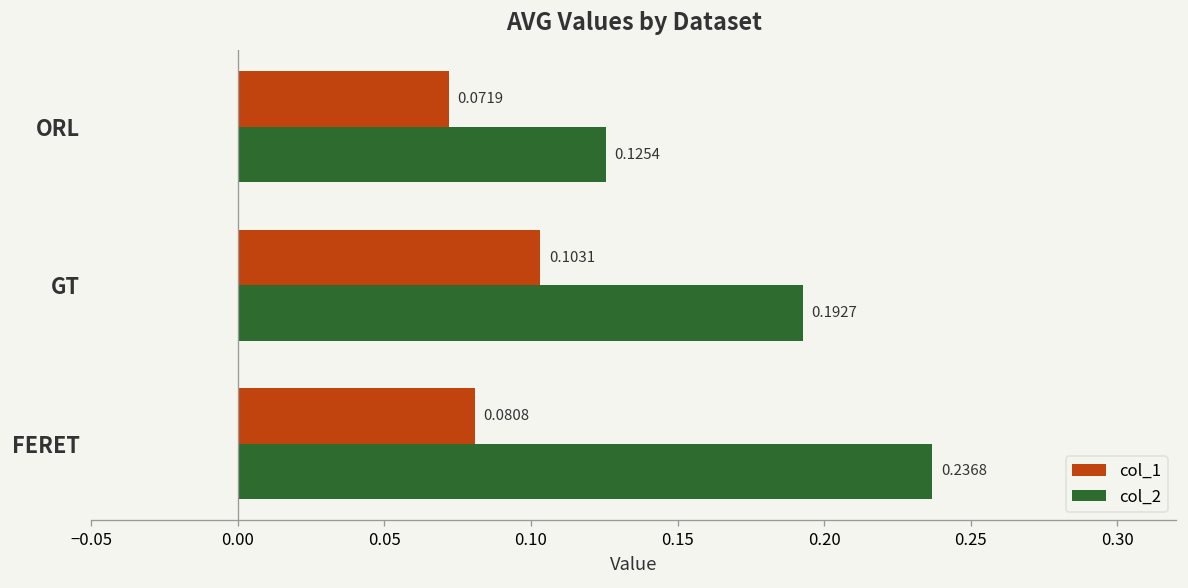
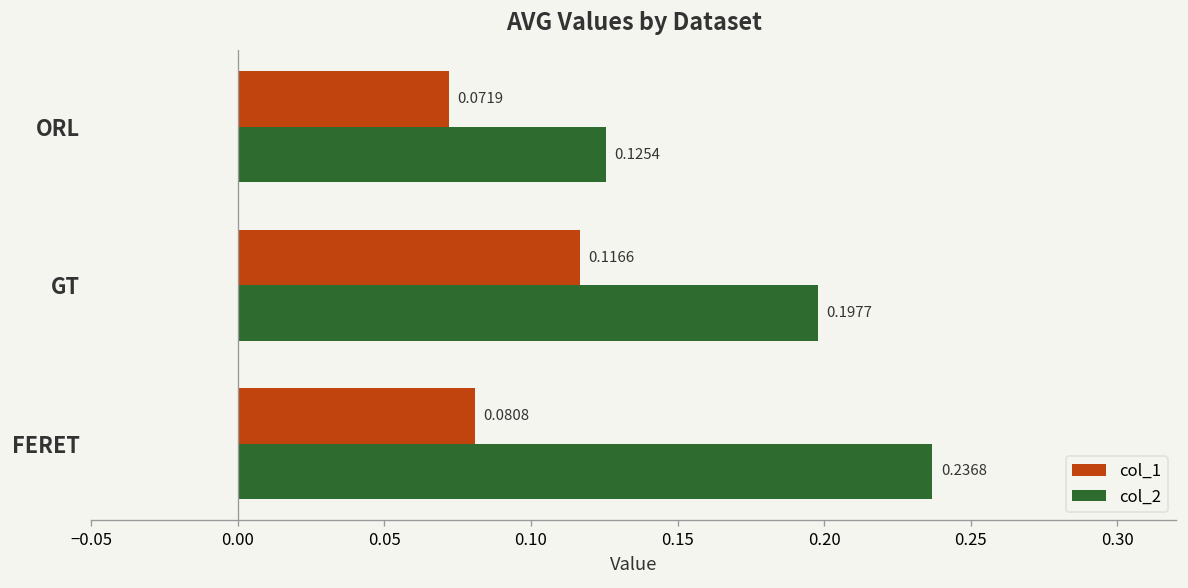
col_1, GT: 0.1031 -> 0.1166
col_2, GT: 0.1927 -> 0.1977
